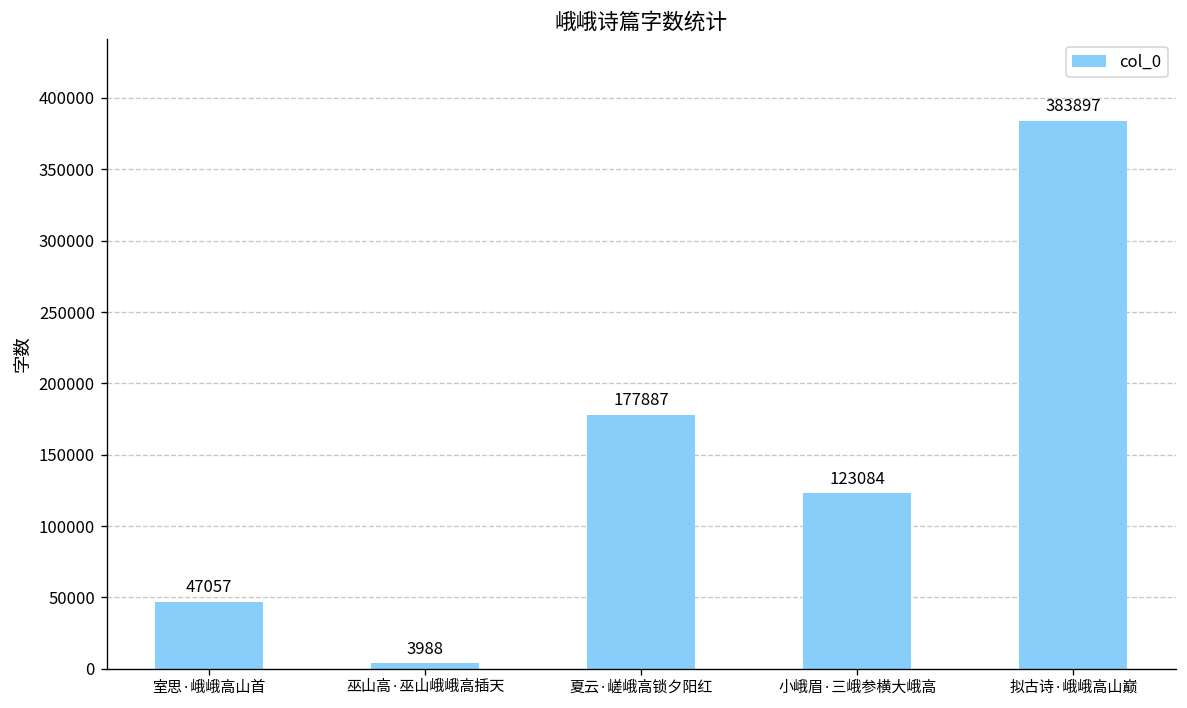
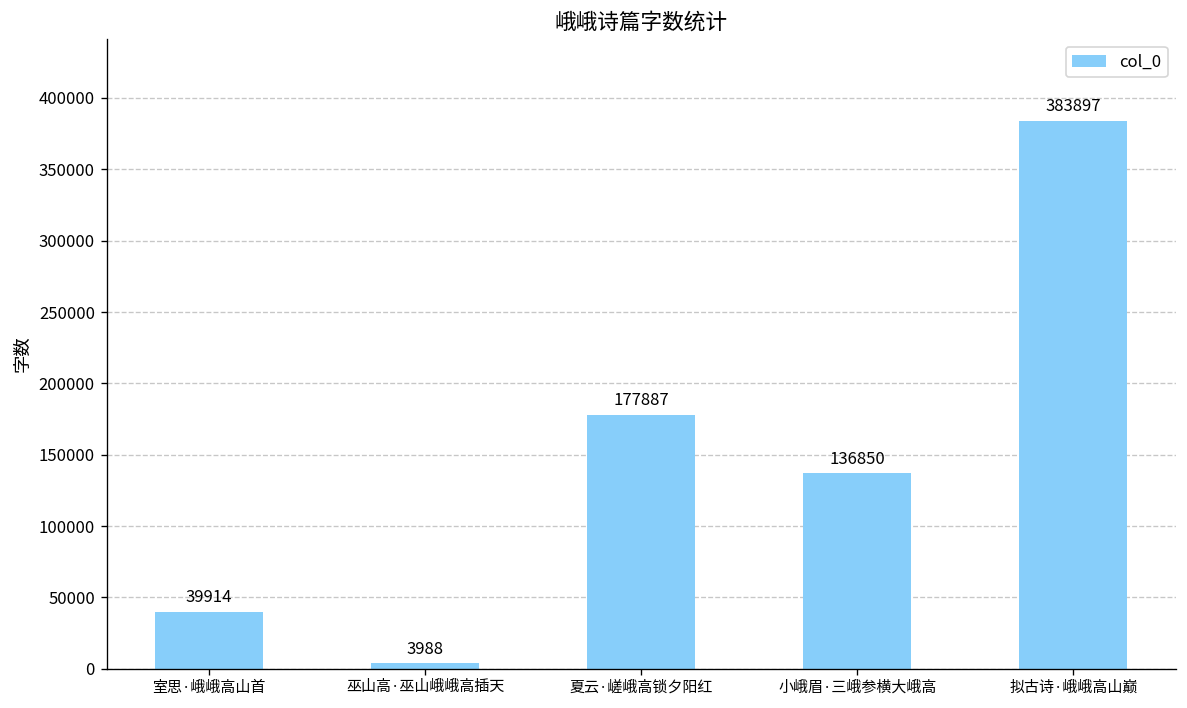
室思·峨峨高山首: 47057 -> 39914
小峨眉·三峨参横大峨高: 123084 -> 136850
